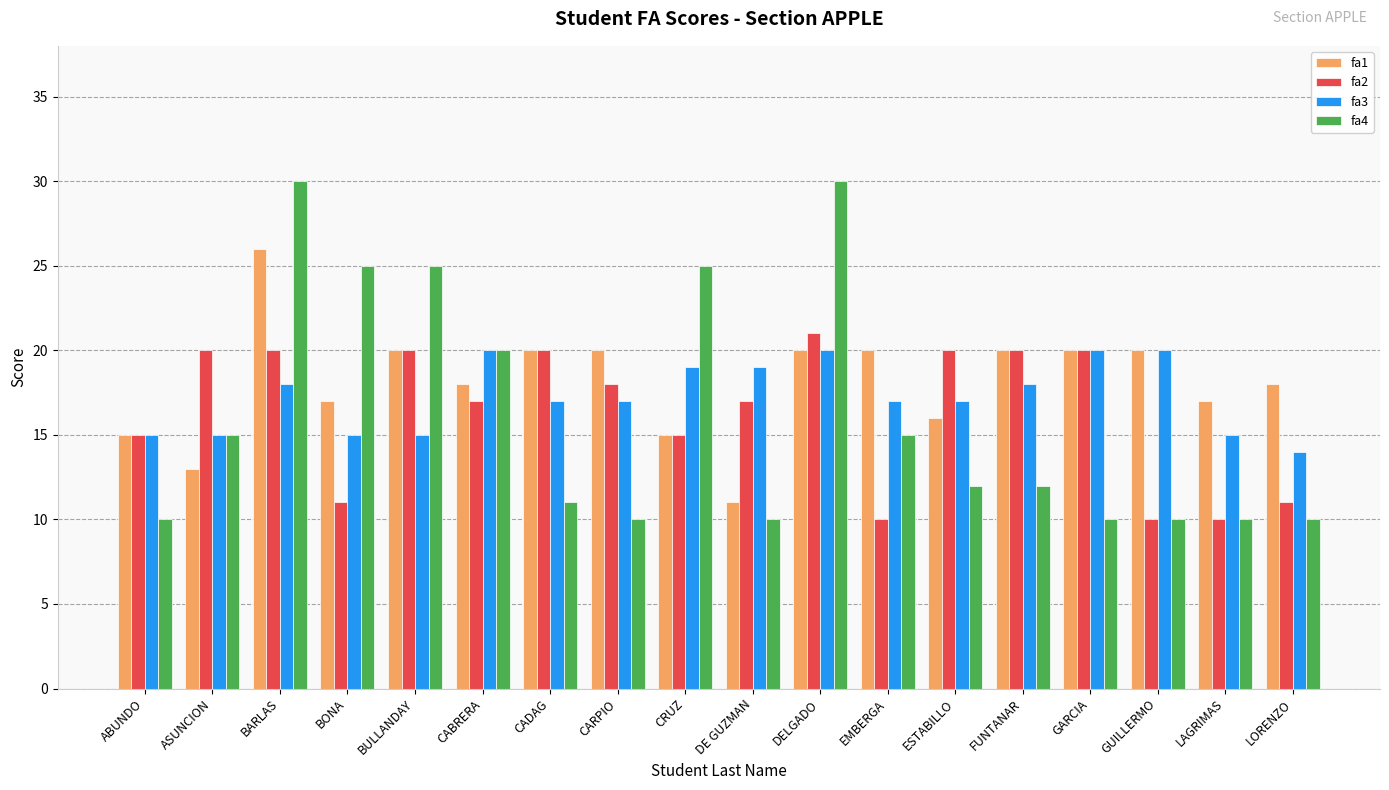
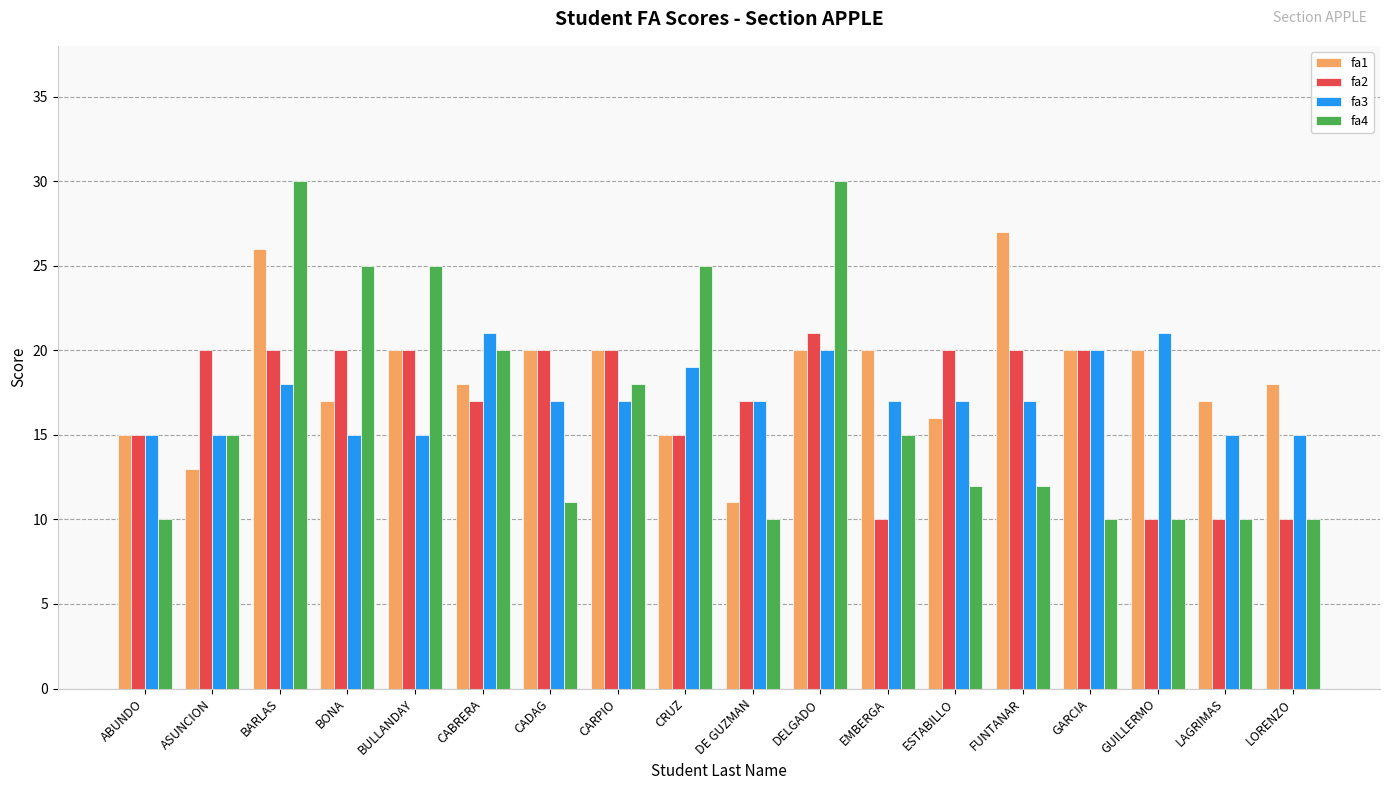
fa2, BONA: 11 -> 20
fa3, CABRERA: 20 -> 21
fa2, CARPIO: 18 -> 20
fa4, CARPIO: 10 -> 18
fa3, DE GUZMAN: 19 -> 17
fa1, FUNTANAR: 20 -> 27
fa3, FUNTANAR: 18 -> 17
fa3, GUILLERMO: 20 -> 21
fa2, LORENZO: 11 -> 10
fa3, LORENZO: 14 -> 15
